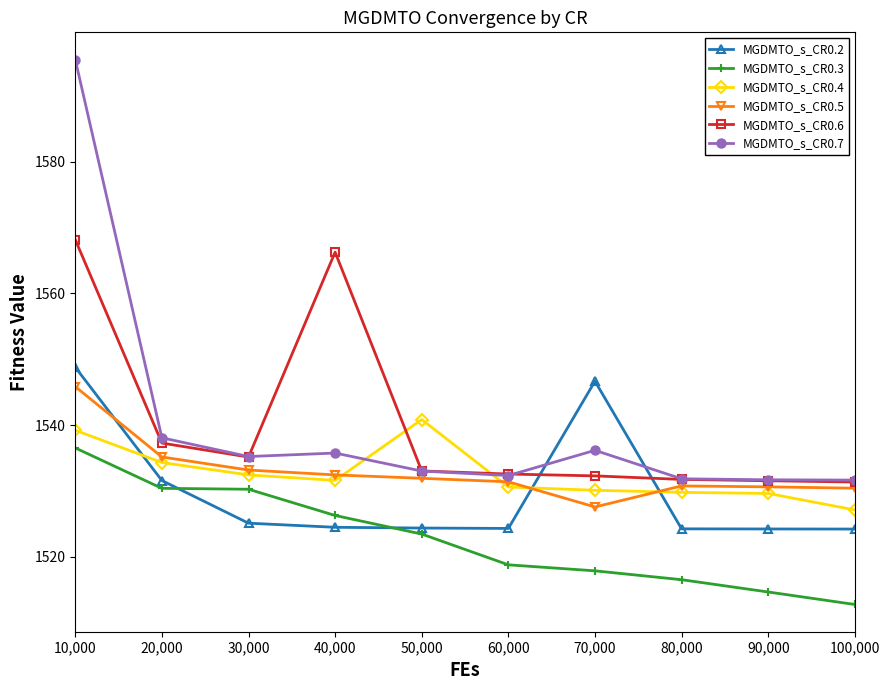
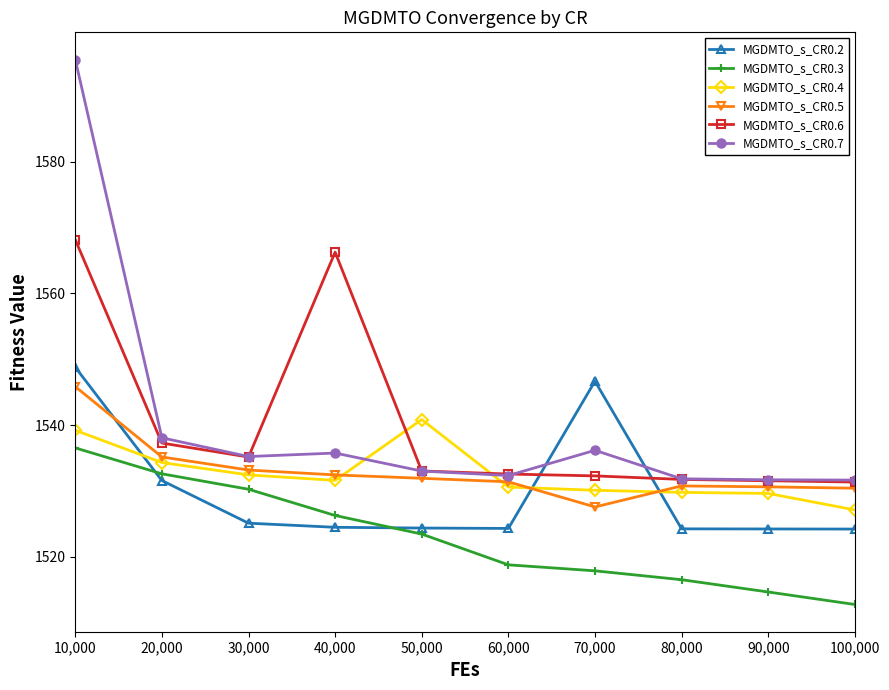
MGDMTO_s_CR0.3, 20,000: 1530 -> 1533
